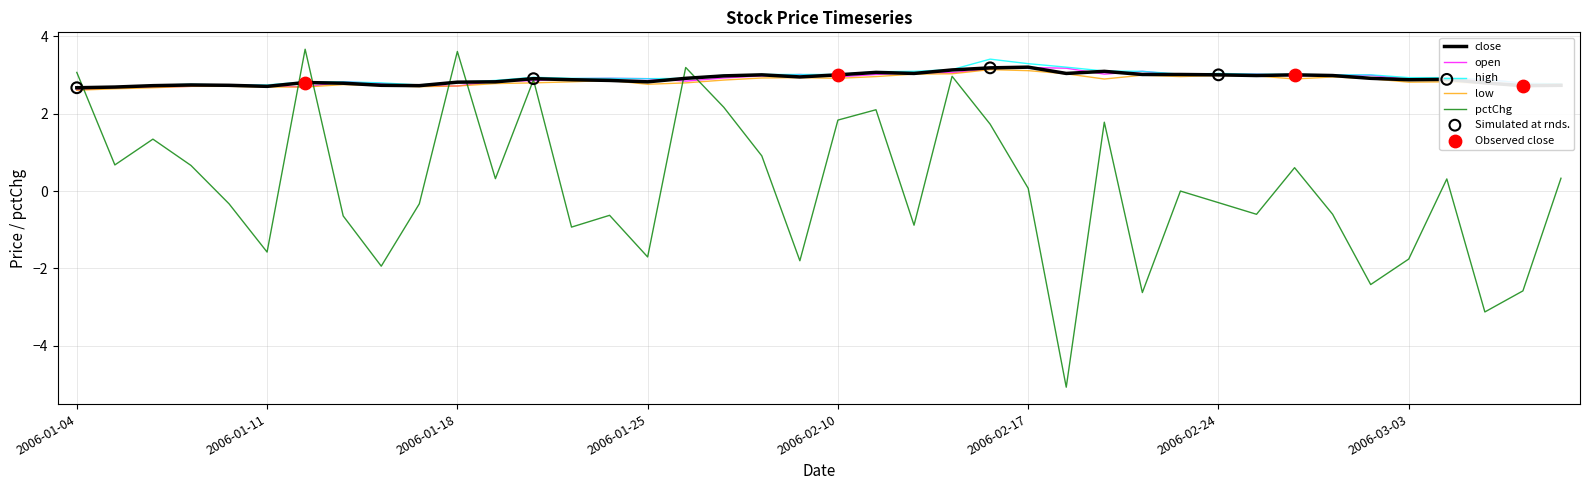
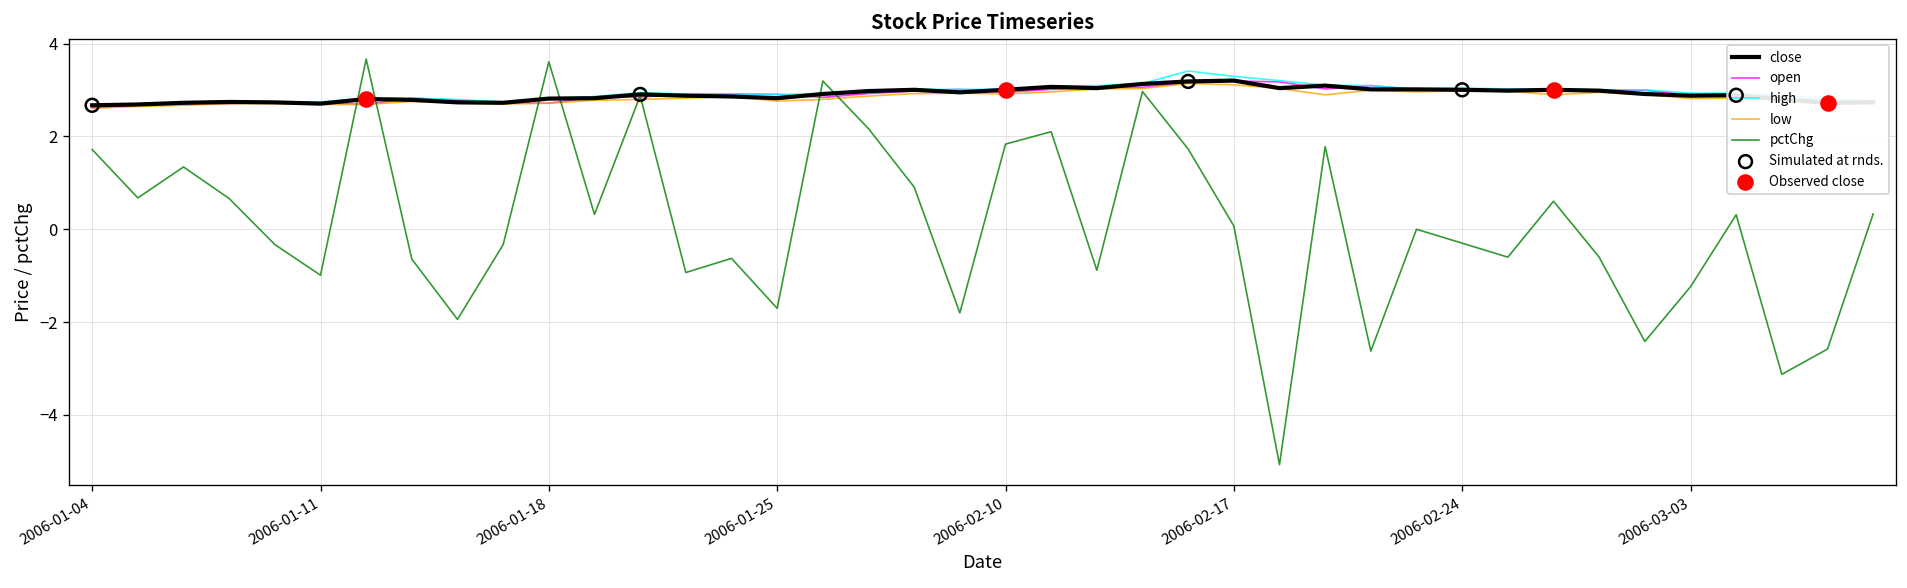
pctChg, 2006-01-04: 3.1 -> 1.7
pctChg, 2006-01-11: -1.6 -> -1.0
pctChg, 2006-03-03: -1.8 -> -1.2
